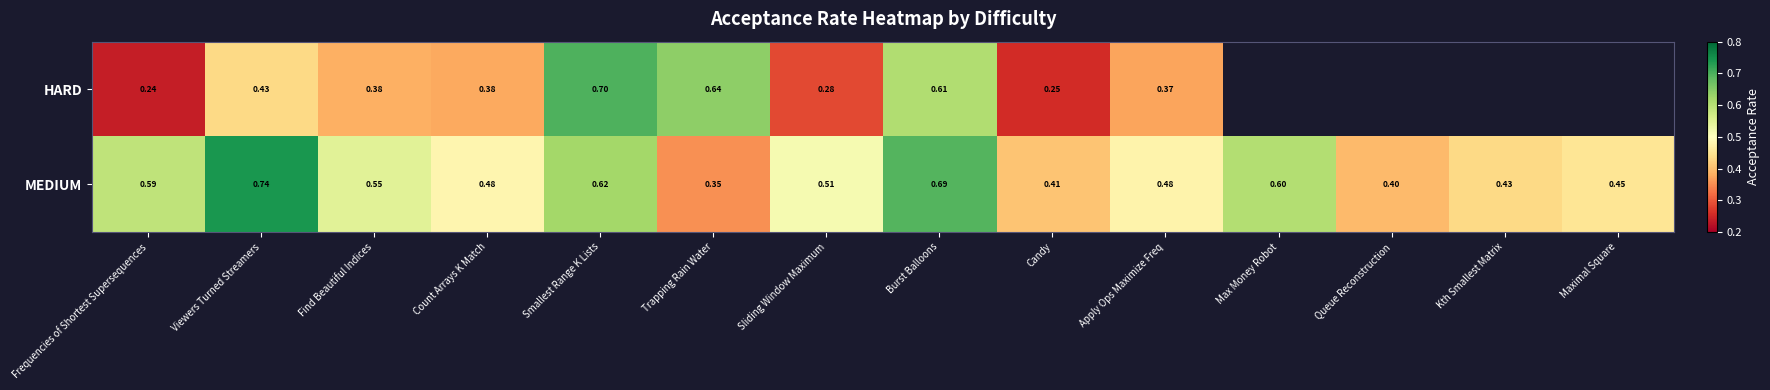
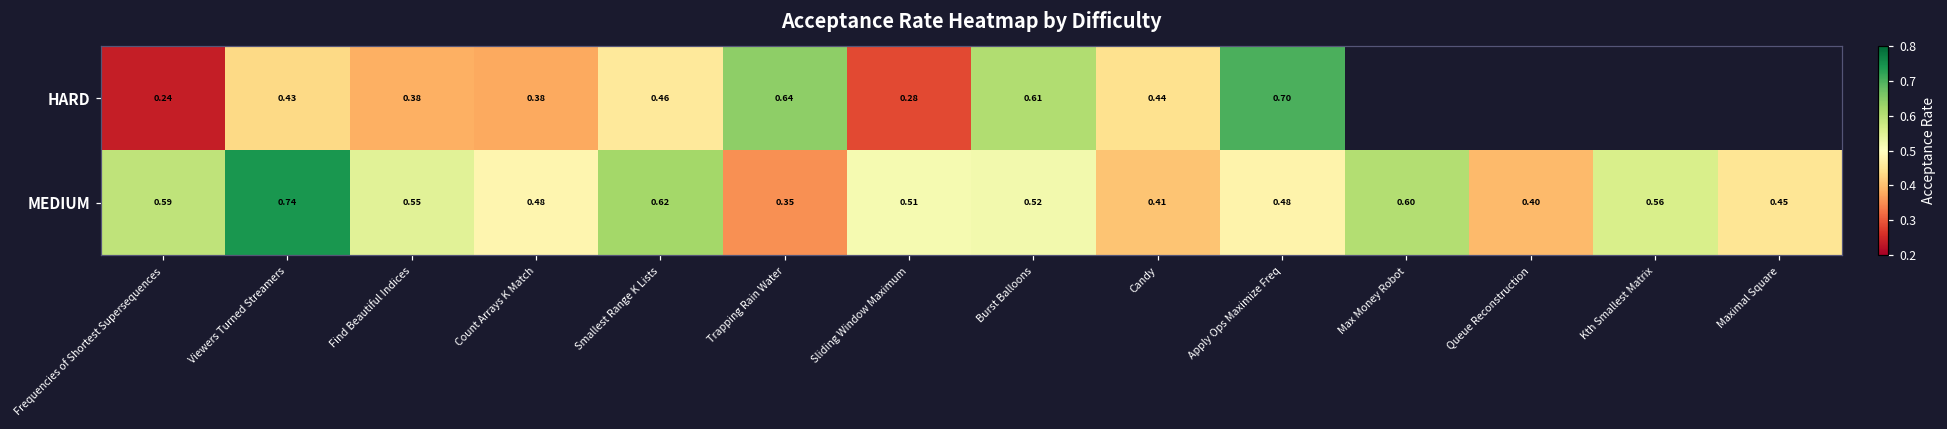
HARD, Smallest Range K Lists: 0.70 -> 0.46
HARD, Candy: 0.25 -> 0.44
HARD, Apply Ops Maximize Freq: 0.37 -> 0.70
MEDIUM, Burst Balloons: 0.69 -> 0.52
MEDIUM, Kth Smallest Matrix: 0.43 -> 0.56
